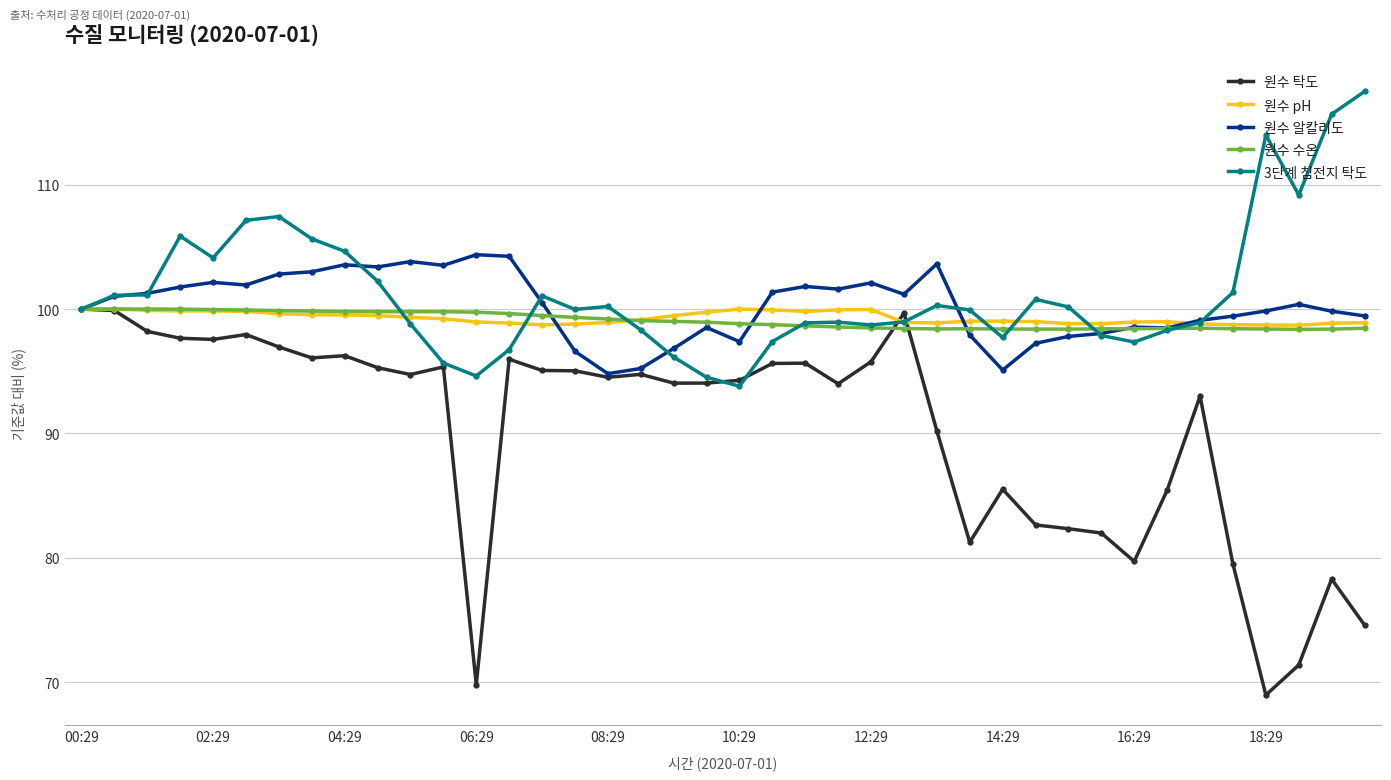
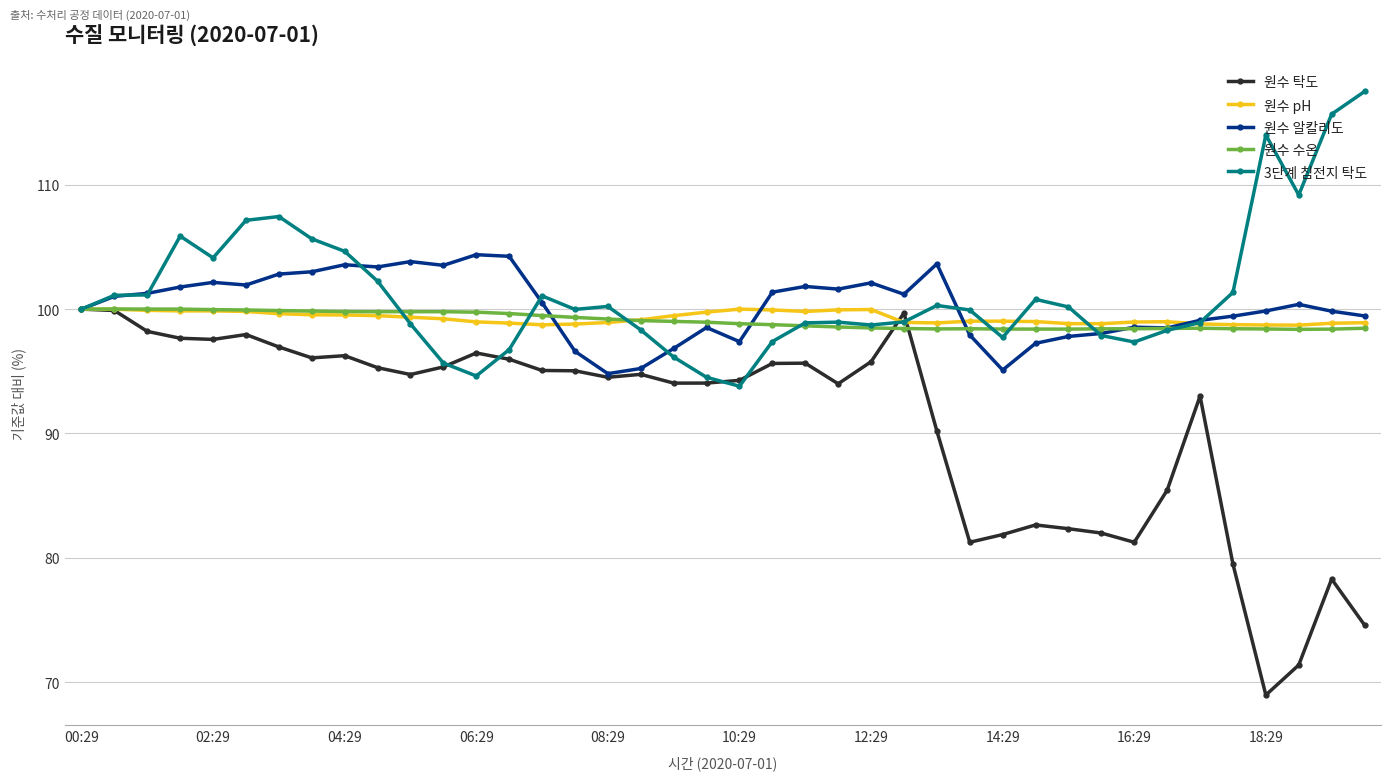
원수 탁도, 06:29: 69.8 -> 96.5
원수 탁도, 14:29: 85.5 -> 81.9
원수 탁도, 16:29: 79.7 -> 81.3
